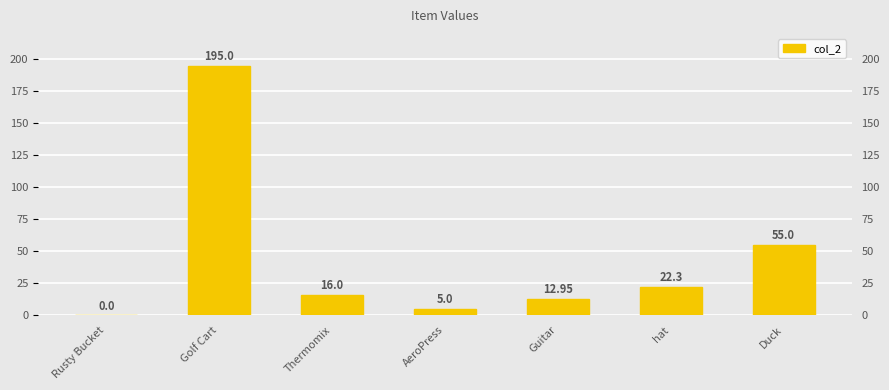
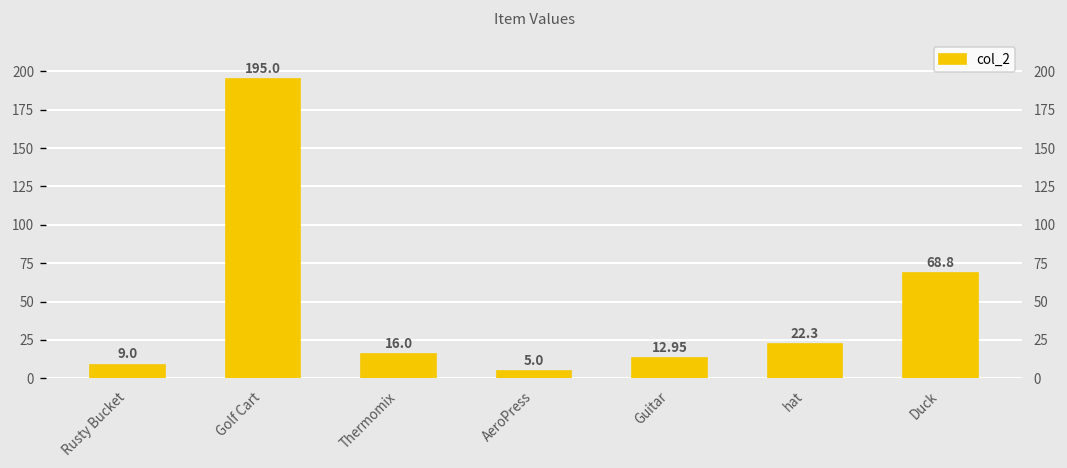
Rusty Bucket: 0.0 -> 9.0
Duck: 55.0 -> 68.8
